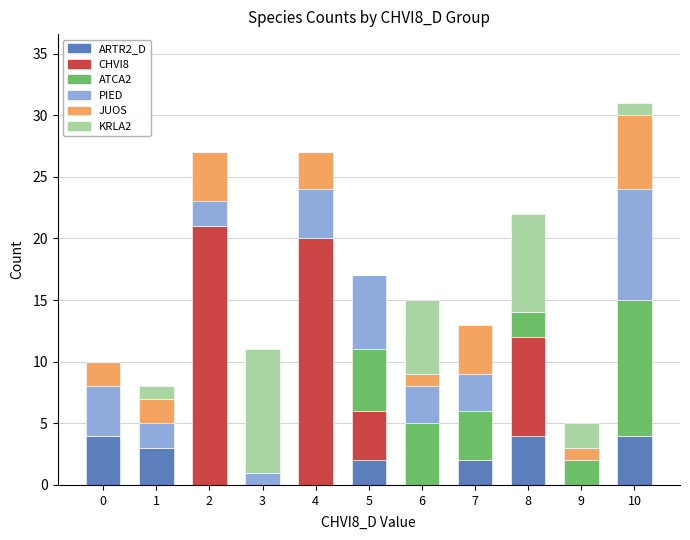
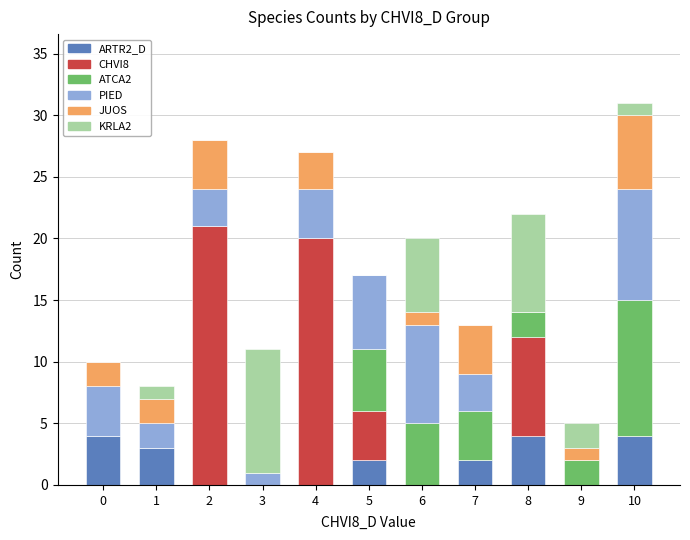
PIED, 2: 2 -> 3
PIED, 6: 3 -> 8
